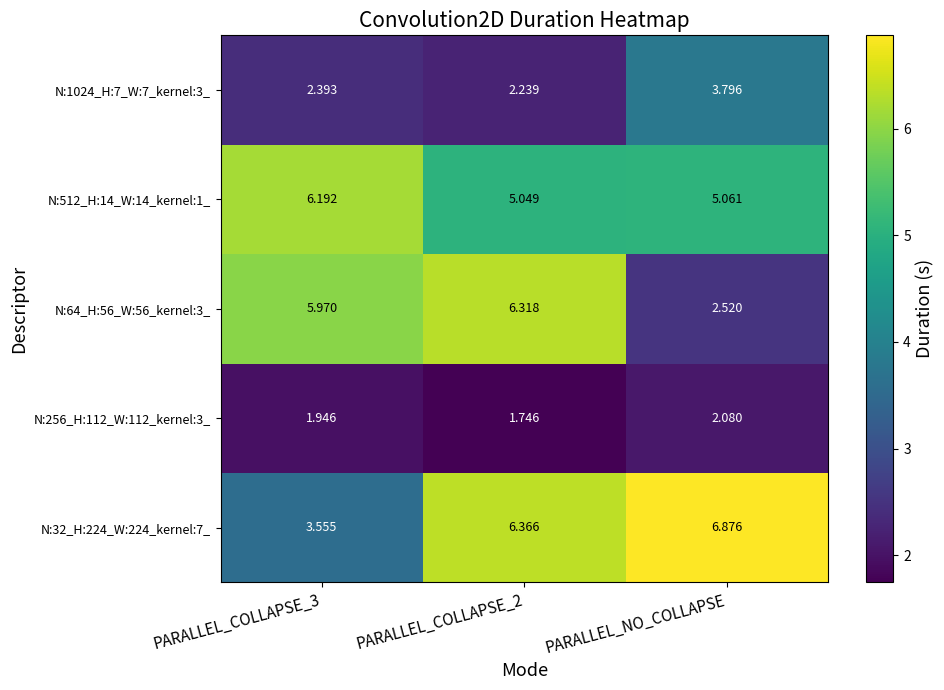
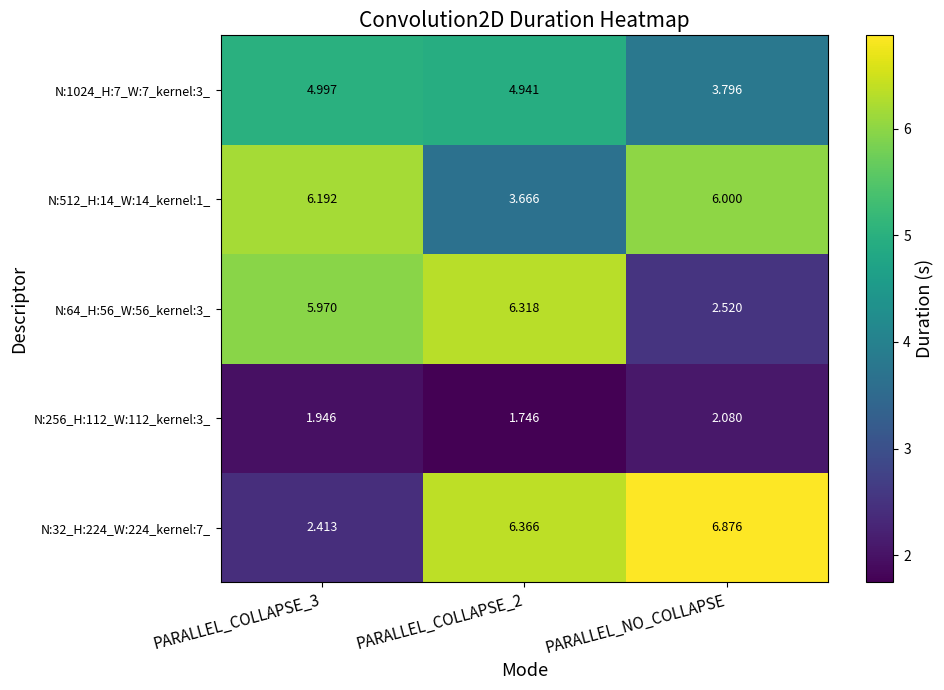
N:1024_H:7_W:7_kernel:3_, PARALLEL_COLLAPSE_3: 2.393 -> 4.997
N:1024_H:7_W:7_kernel:3_, PARALLEL_COLLAPSE_2: 2.239 -> 4.941
N:512_H:14_W:14_kernel:1_, PARALLEL_COLLAPSE_2: 5.049 -> 3.666
N:512_H:14_W:14_kernel:1_, PARALLEL_NO_COLLAPSE: 5.061 -> 6.000
N:32_H:224_W:224_kernel:7_, PARALLEL_COLLAPSE_3: 3.555 -> 2.413
